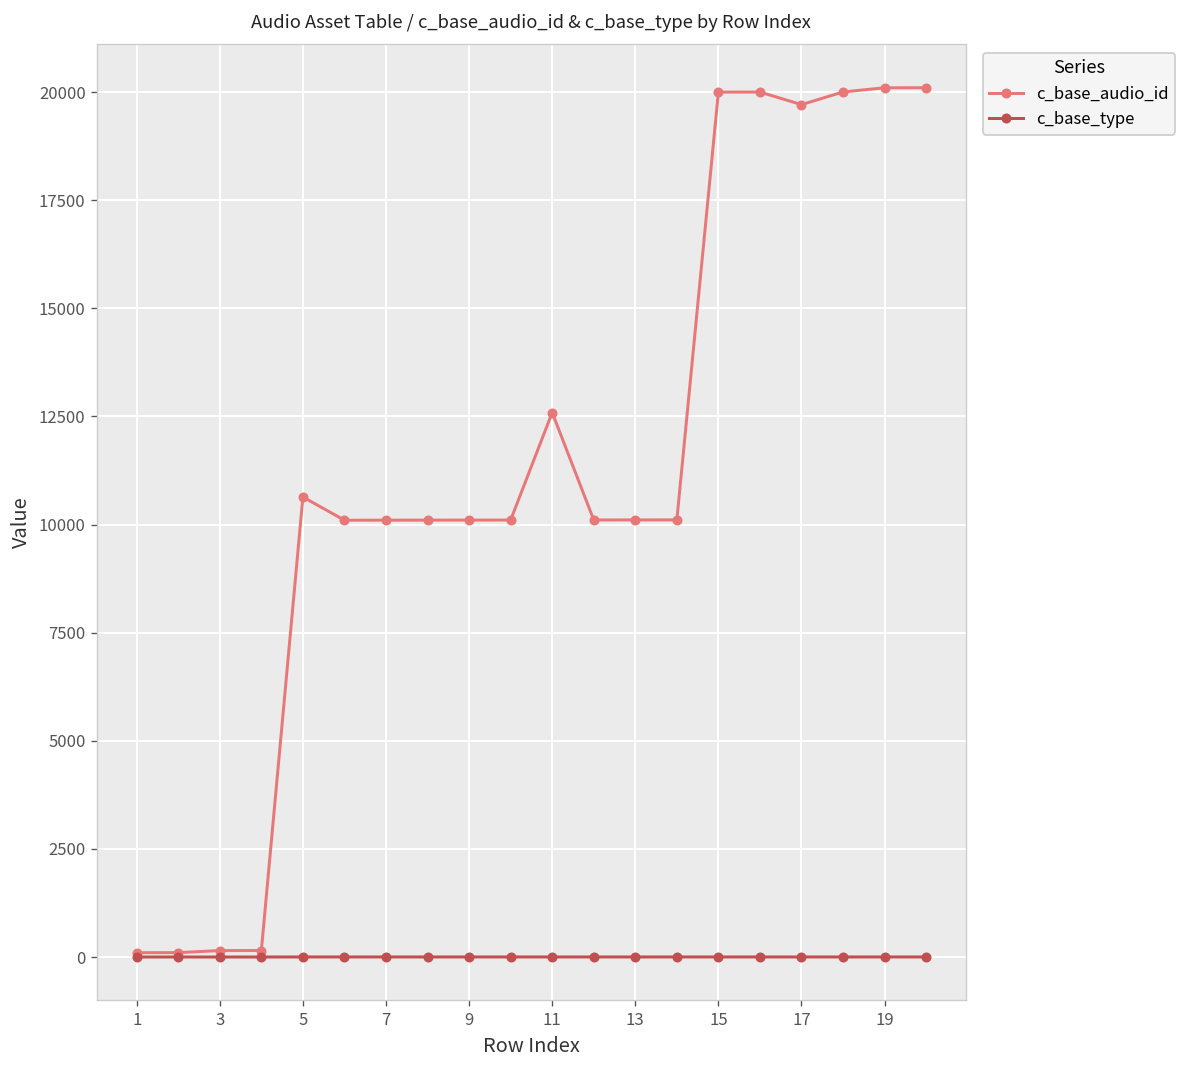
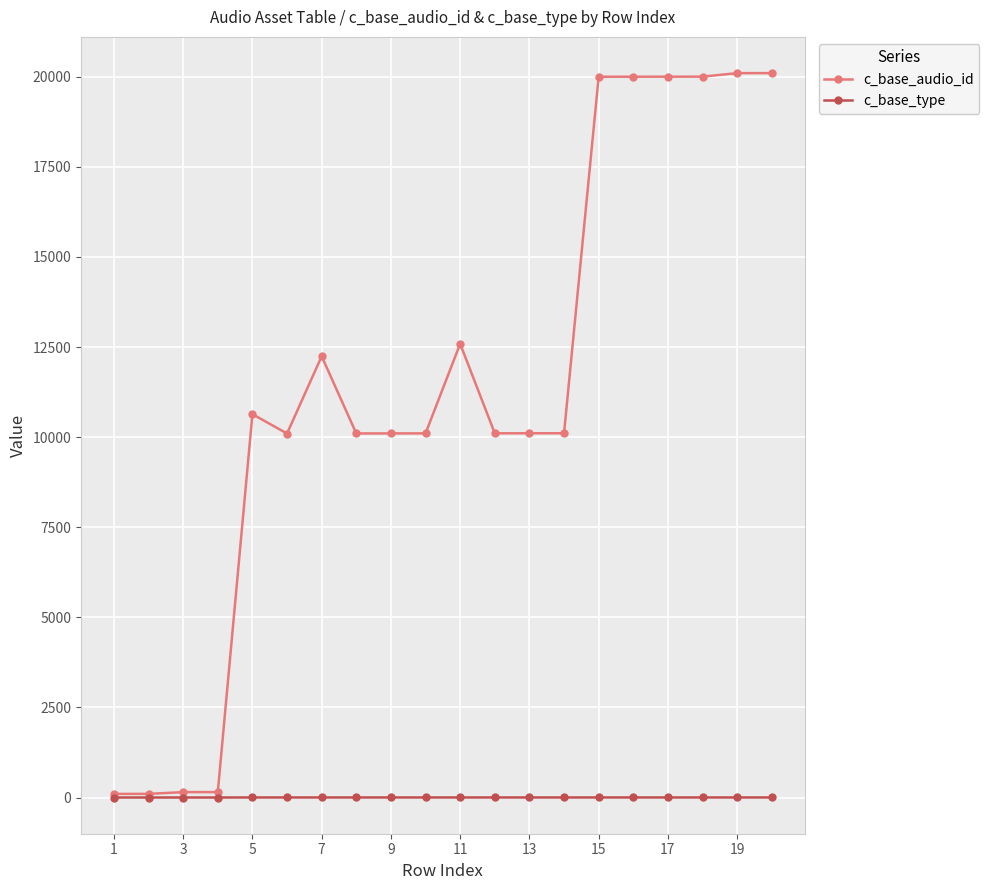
c_base_audio_id, 7: 10100 -> 12200
c_base_audio_id, 17: 19700 -> 20000
